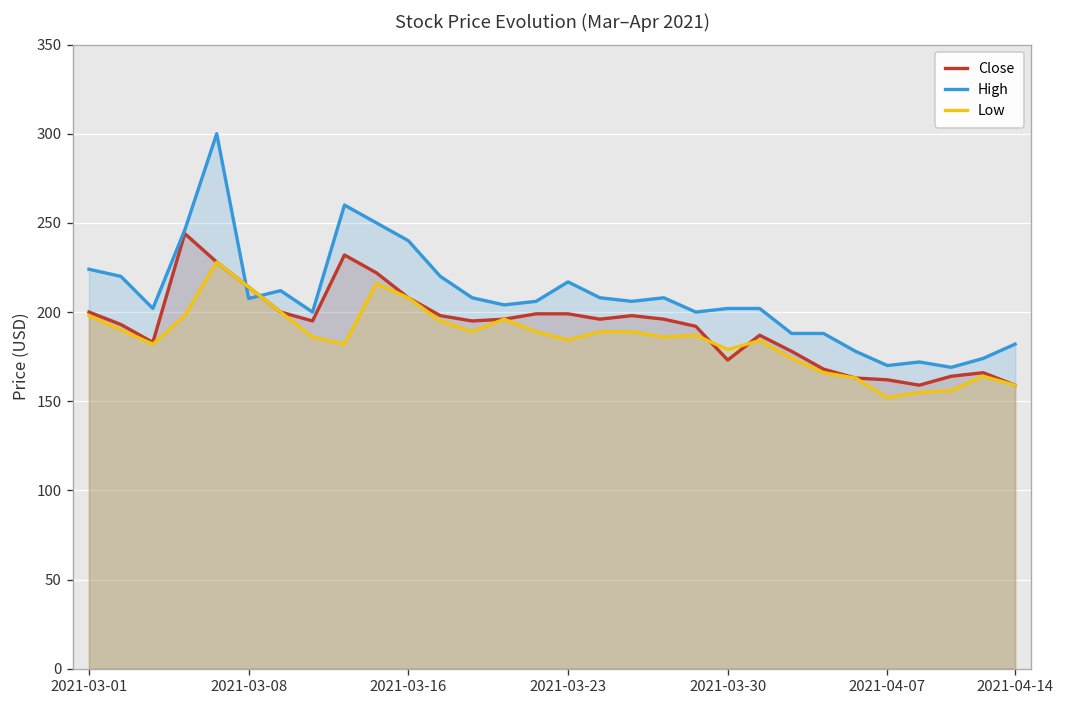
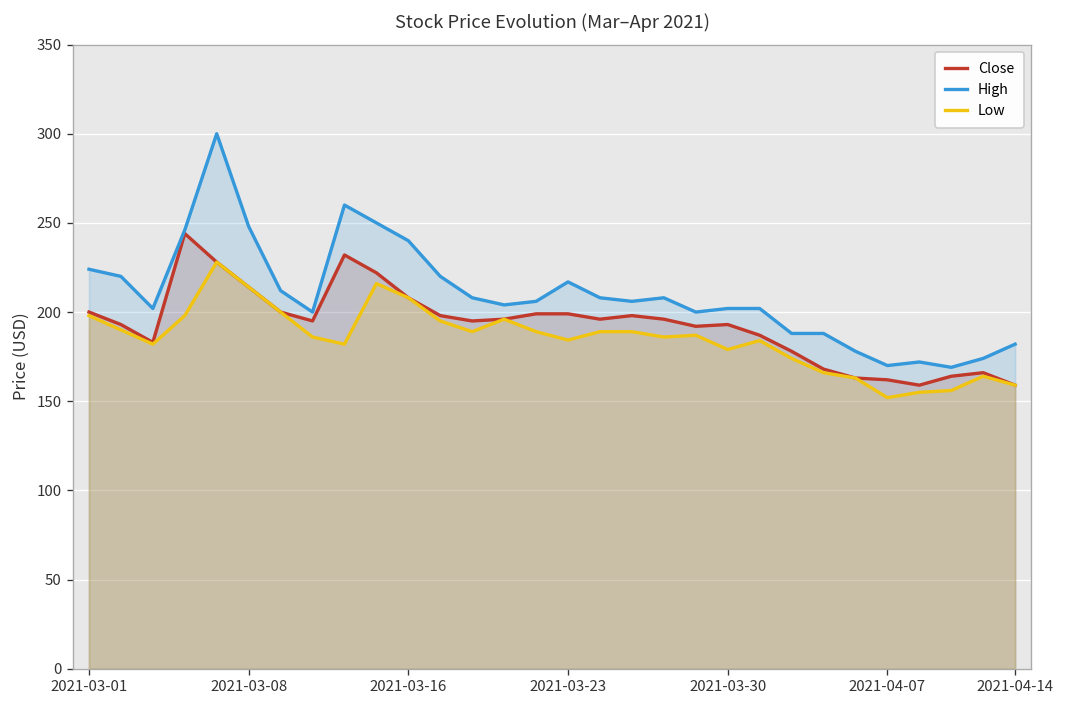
High, 2021-03-08: 208 -> 248
Close, 2021-03-30: 173 -> 193
